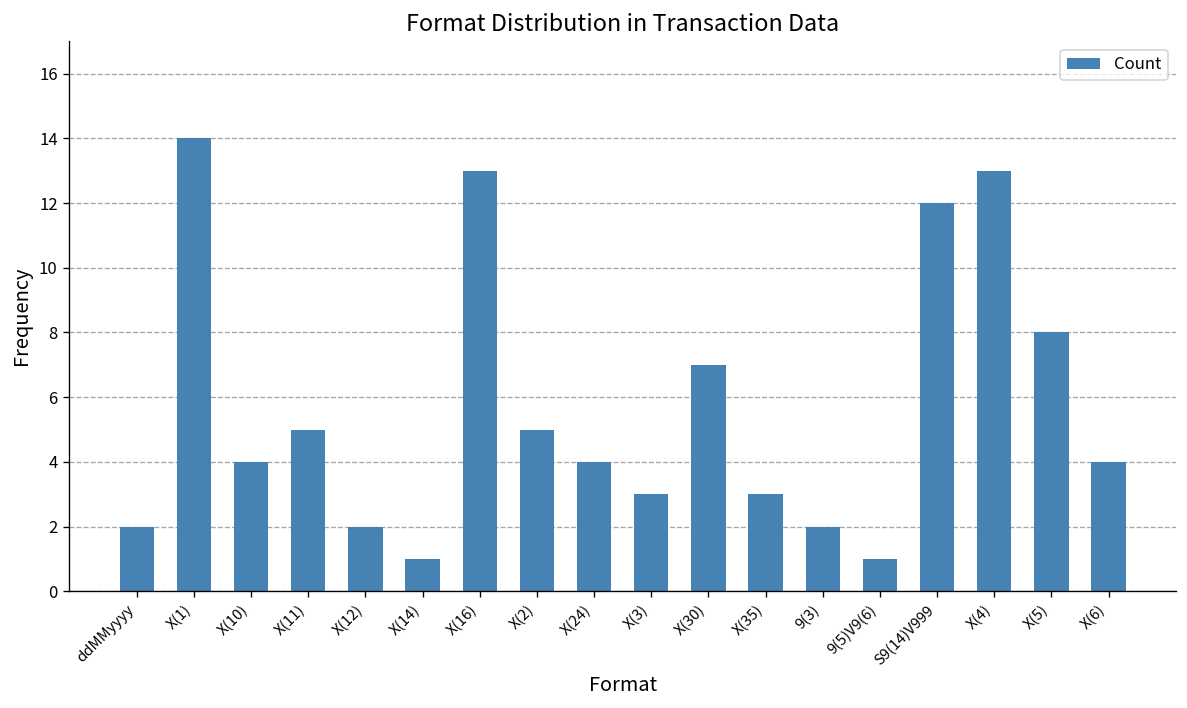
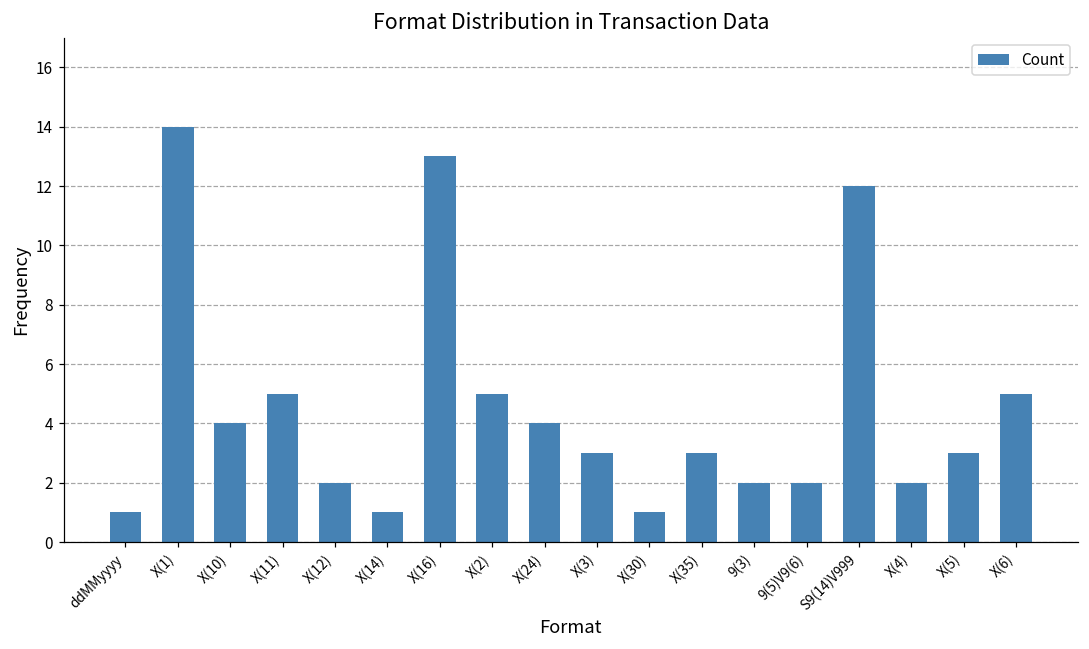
ddMMyyyy: 2 -> 1
X(30): 7 -> 1
9(5)V9(6): 1 -> 2
X(4): 13 -> 2
X(5): 8 -> 3
X(6): 4 -> 5
